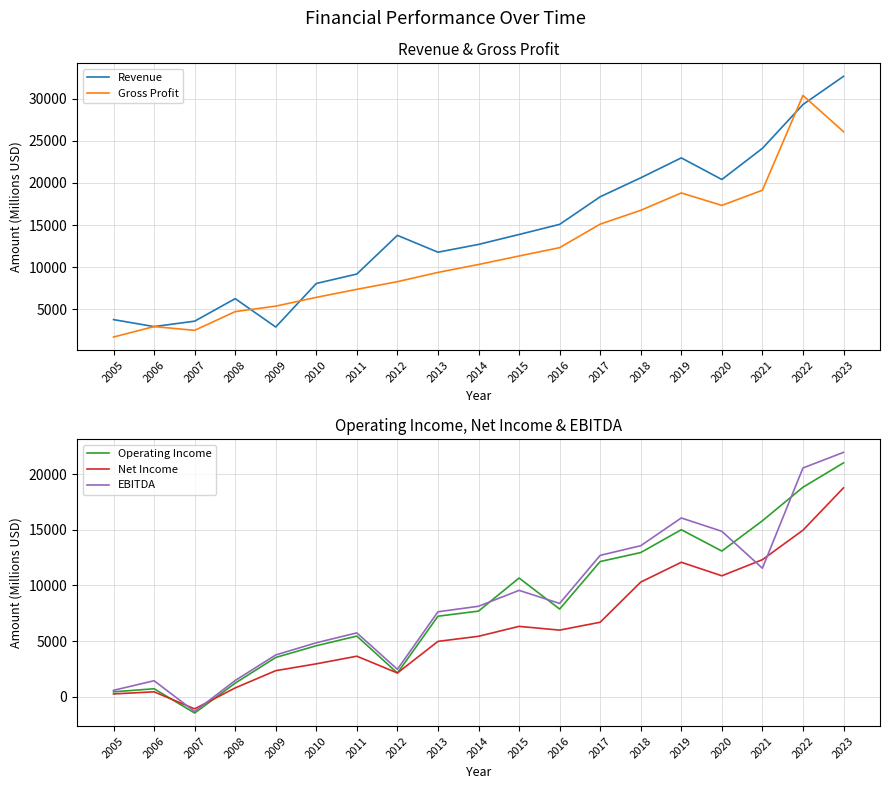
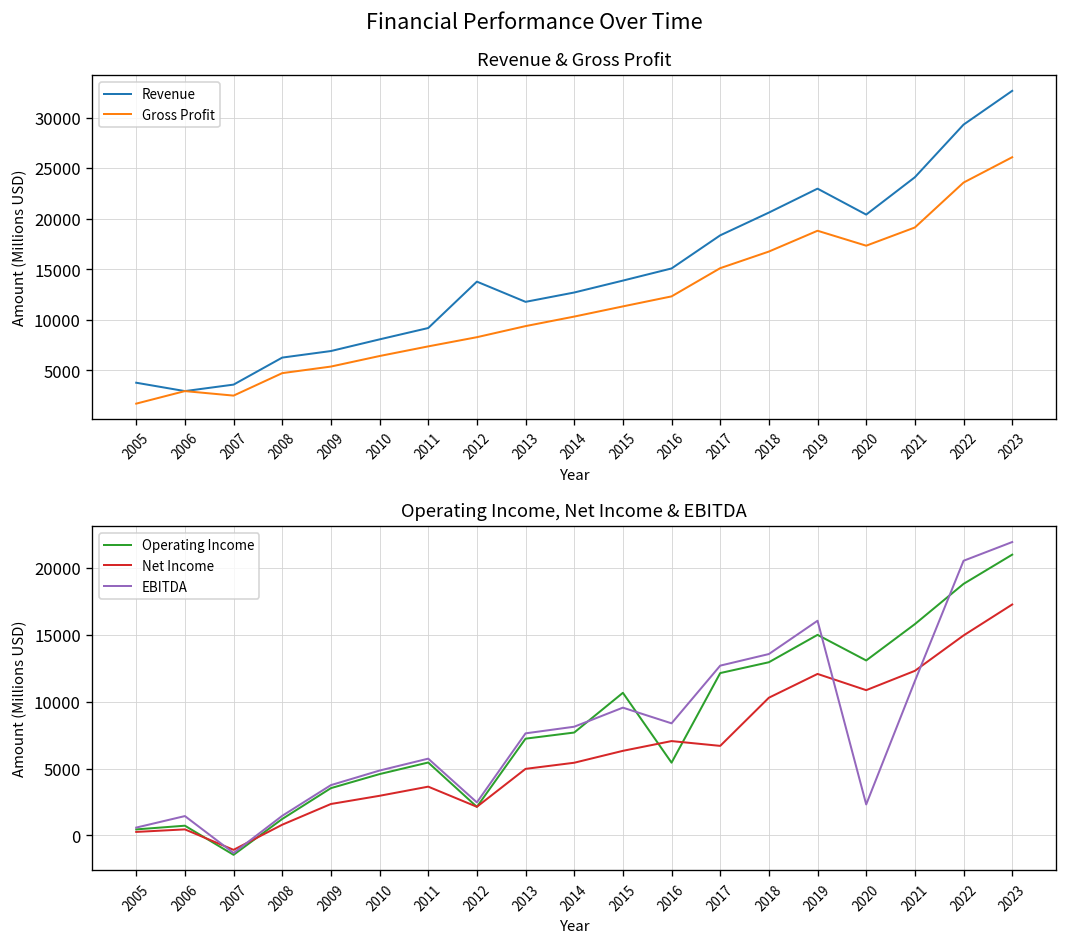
Revenue & Gross Profit, Revenue, 2009: 3000 -> 7000
Revenue & Gross Profit, Gross Profit, 2022: 30000 -> 24000
Operating Income, Net Income & EBITDA, Operating Income, 2016: 7900 -> 5400
Operating Income, Net Income & EBITDA, Net Income, 2016: 6000 -> 7100
Operating Income, Net Income & EBITDA, EBITDA, 2020: 14900 -> 2300
Operating Income, Net Income & EBITDA, Net Income, 2023: 18800 -> 17300
